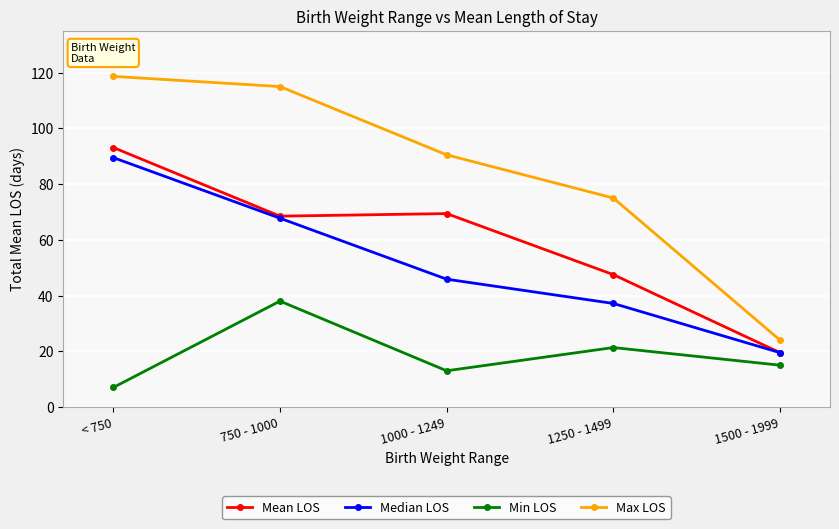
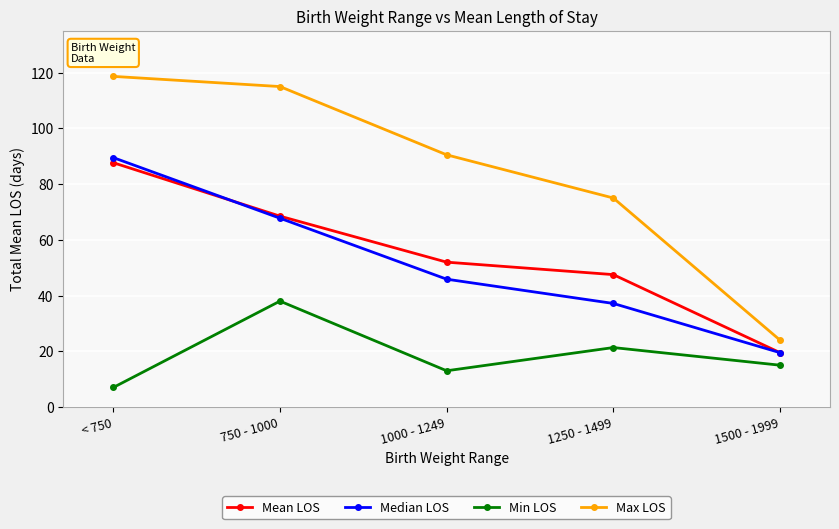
Mean LOS, < 750: 93 -> 88
Mean LOS, 1000 - 1249: 69 -> 52
